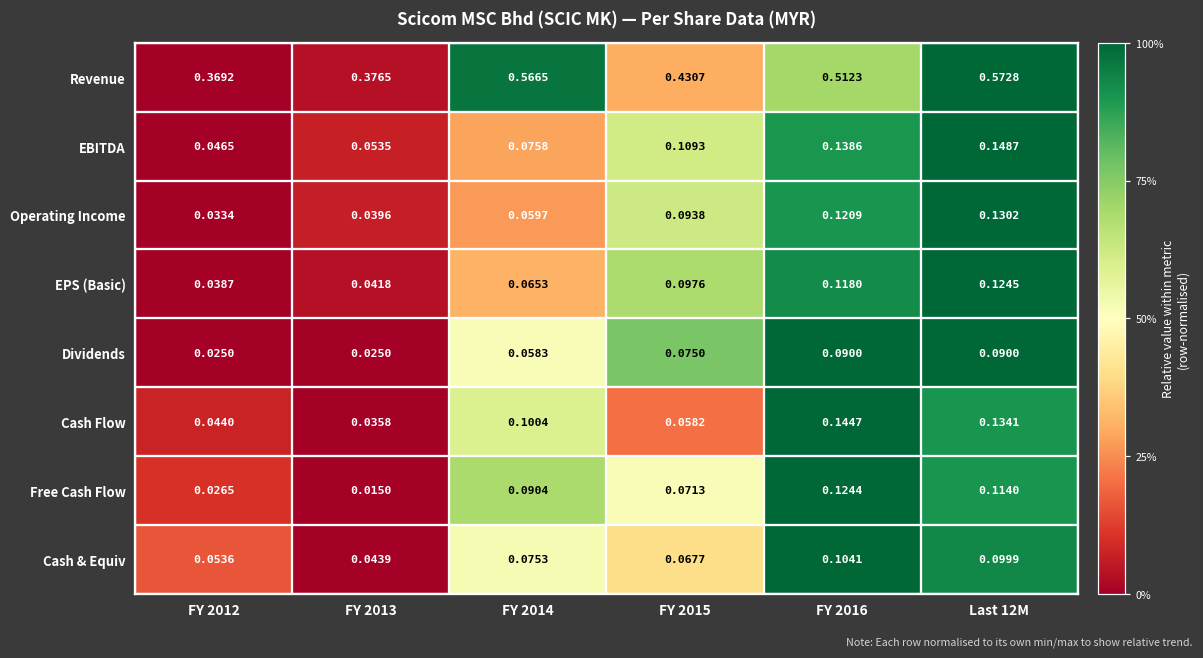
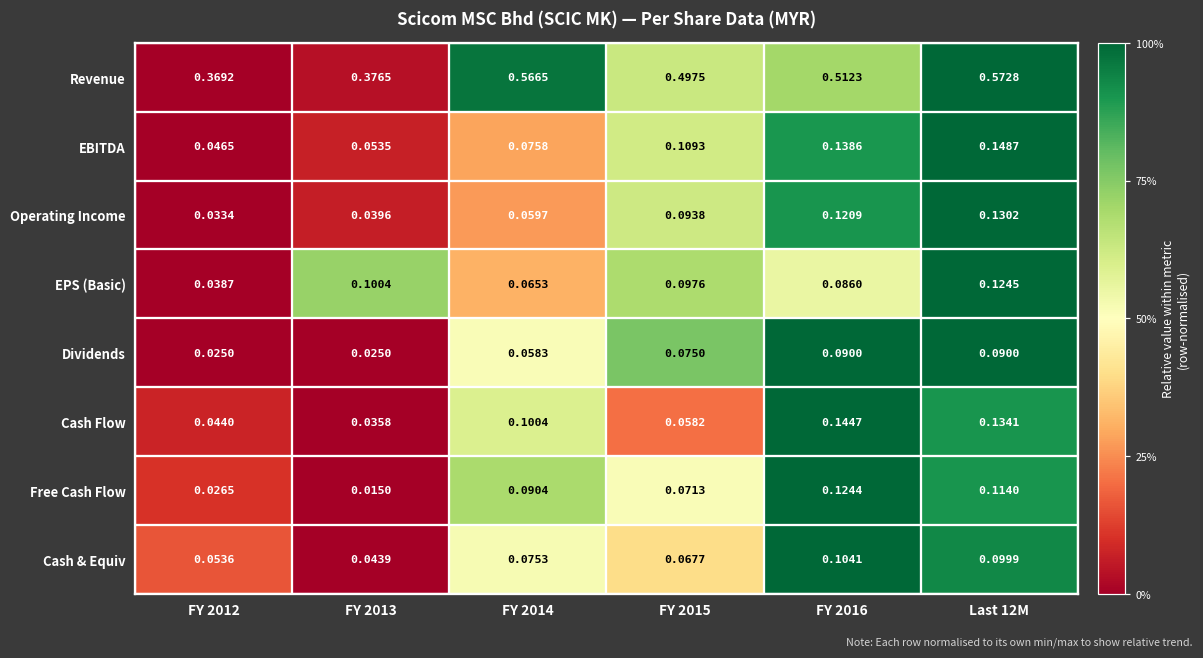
Revenue, FY 2015: 0.4307 -> 0.4975
EPS (Basic), FY 2013: 0.0418 -> 0.1004
EPS (Basic), FY 2016: 0.1180 -> 0.0860
